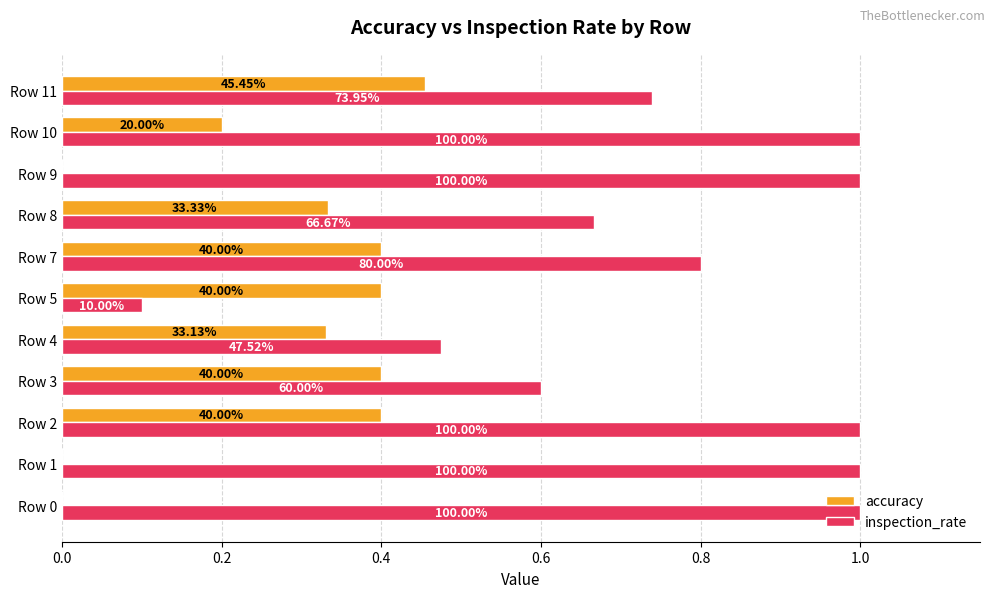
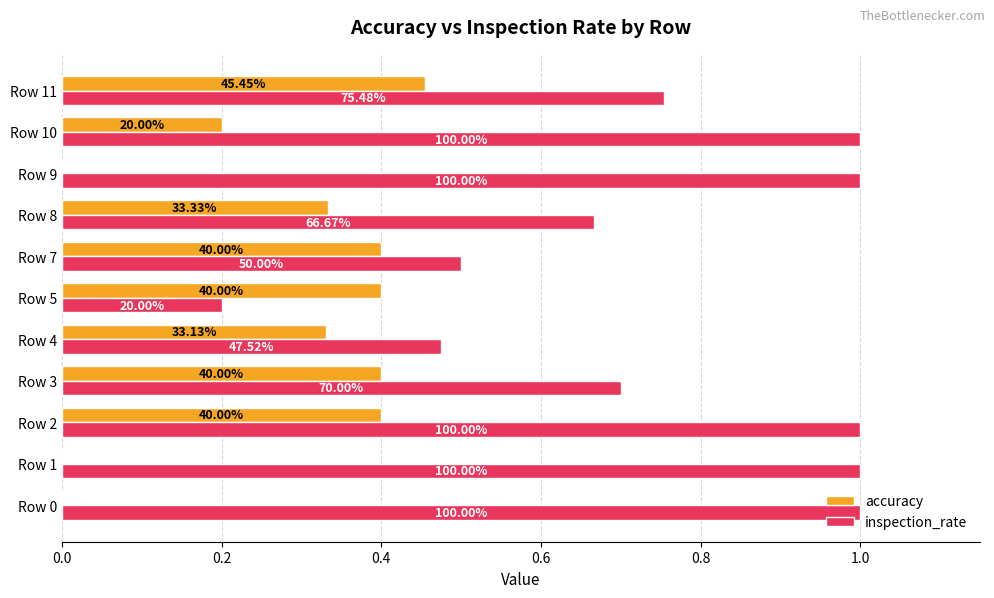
inspection_rate, Row 11: 73.95% -> 75.48%
inspection_rate, Row 7: 80.00% -> 50.00%
inspection_rate, Row 5: 10.00% -> 20.00%
inspection_rate, Row 3: 60.00% -> 70.00%
